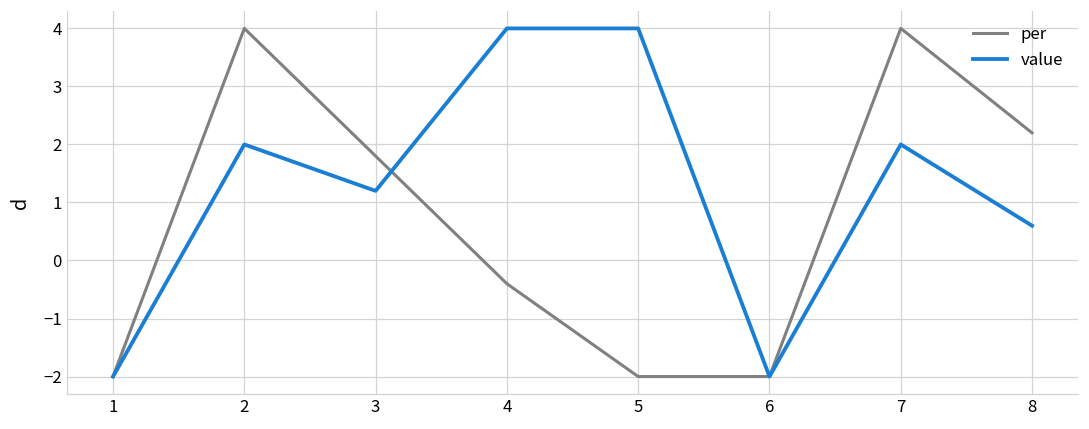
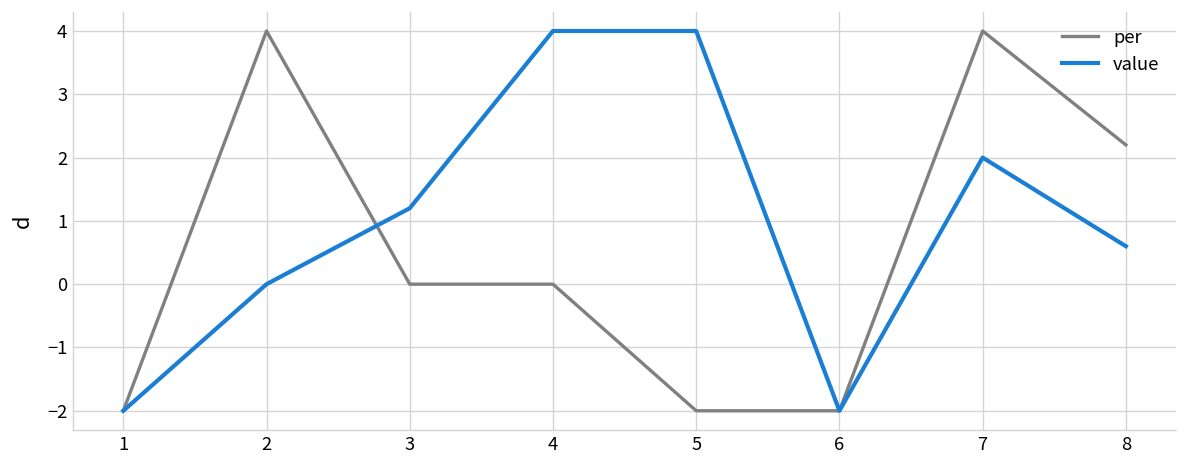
value, 2: 2.0 -> 0.0
per, 3: 1.8 -> 0.0
per, 4: -0.4 -> 0.0
